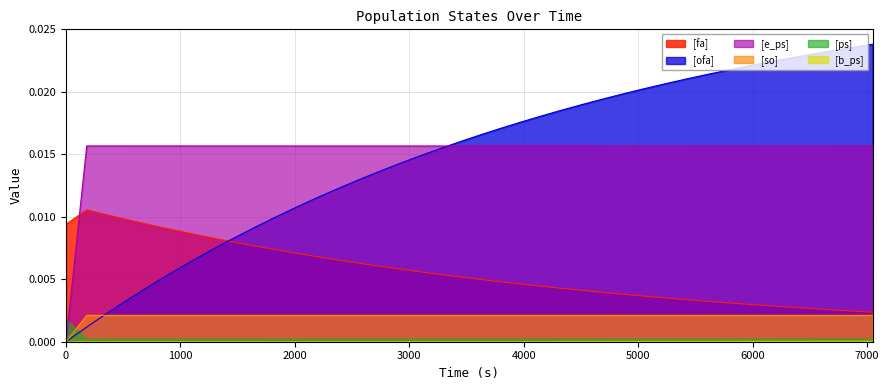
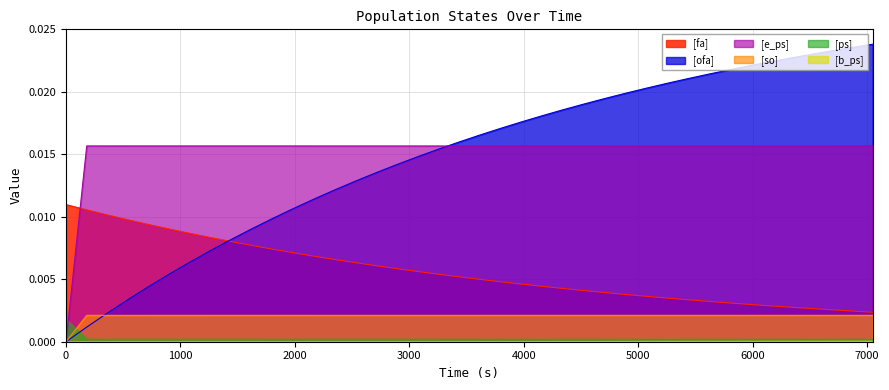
[fa], 0: 0.0094 -> 0.0110
